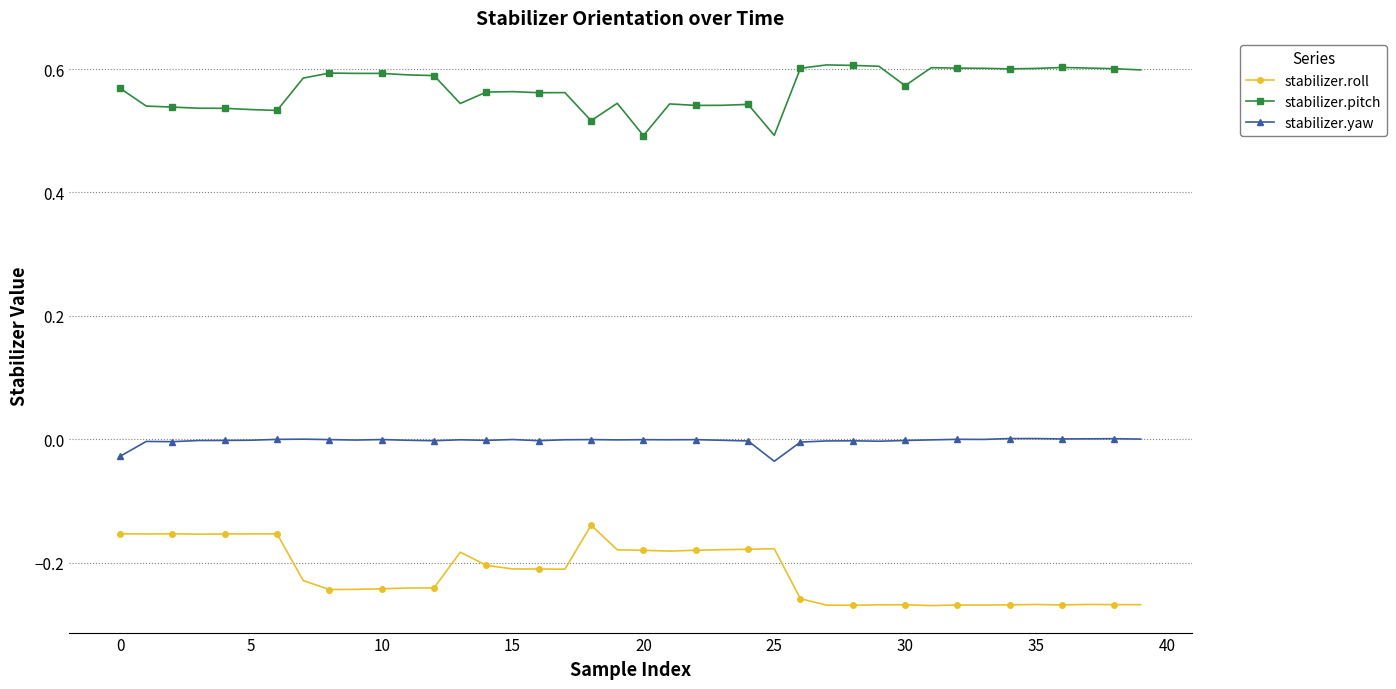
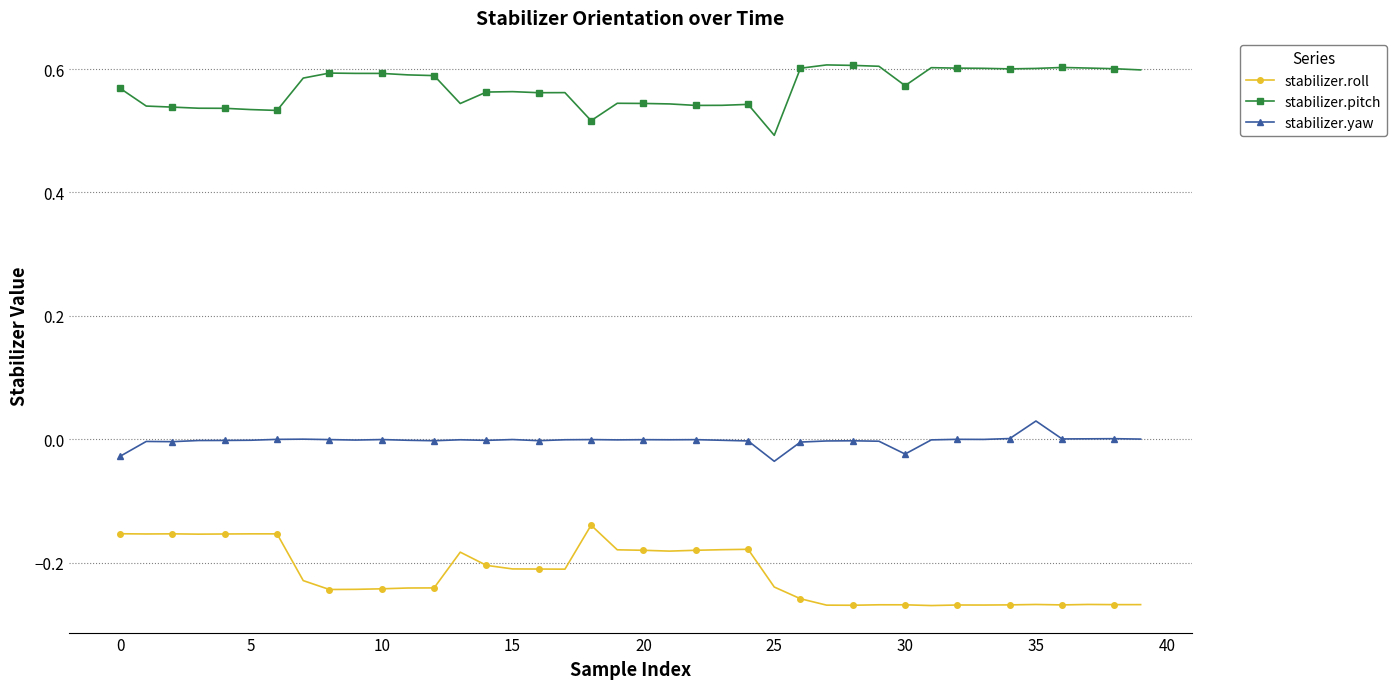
stabilizer.pitch, 20: 0.49 -> 0.54
stabilizer.roll, 25: -0.18 -> -0.24
stabilizer.yaw, 30: 0.00 -> -0.02
stabilizer.yaw, 35: 0.00 -> 0.03
